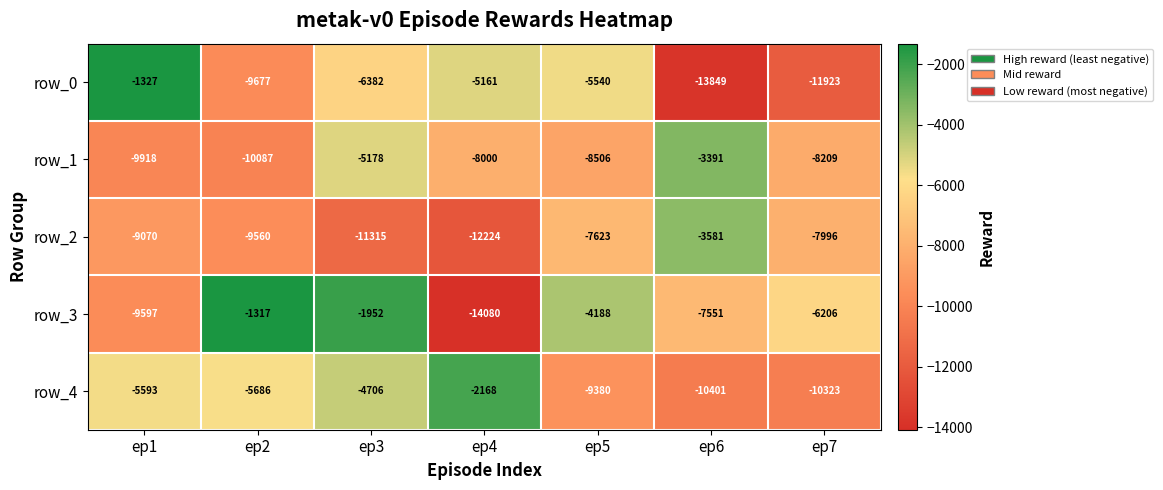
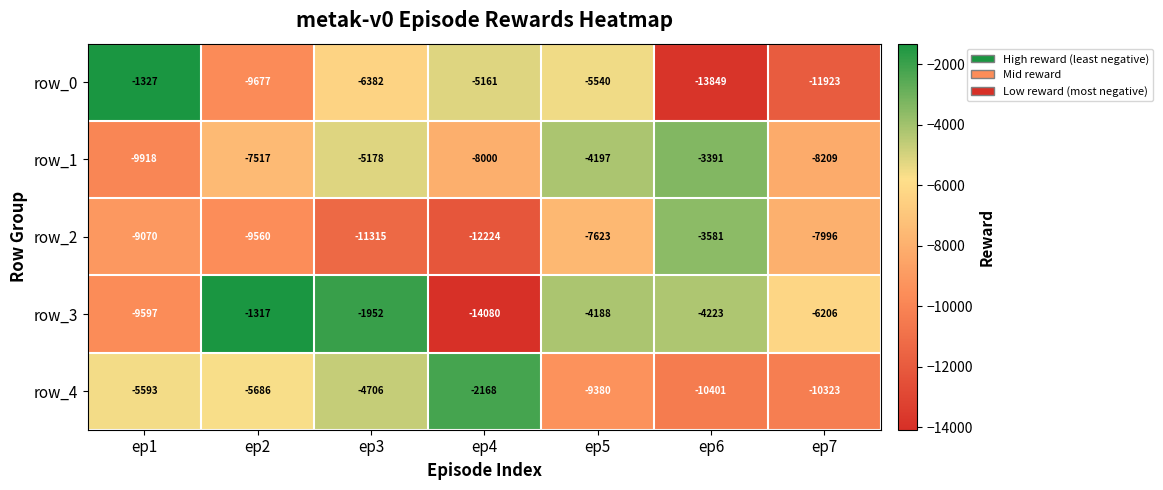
row_1, ep2: -10087 -> -7517
row_1, ep5: -8506 -> -4197
row_3, ep6: -7551 -> -4223
